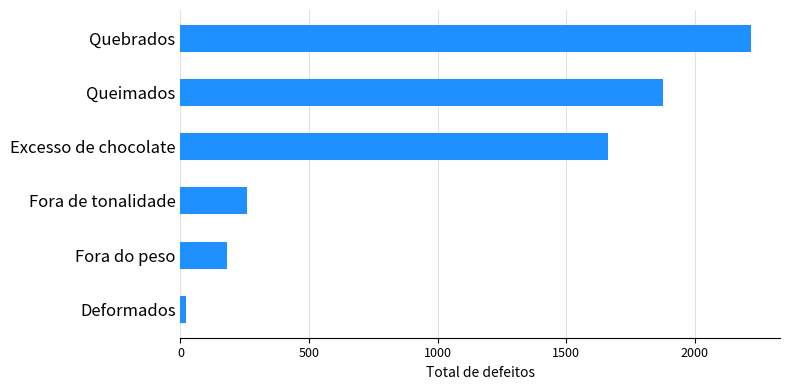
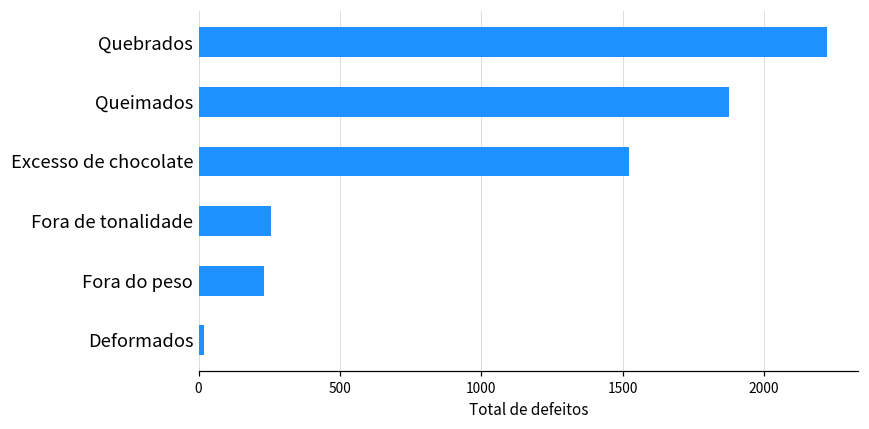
Excesso de chocolate: 1660 -> 1520
Fora do peso: 180 -> 230
